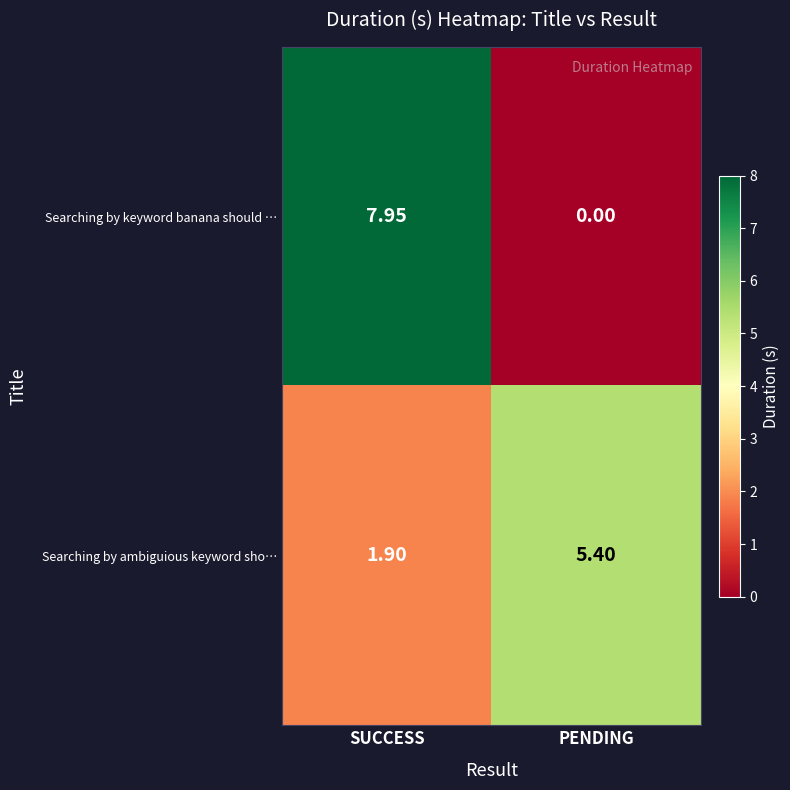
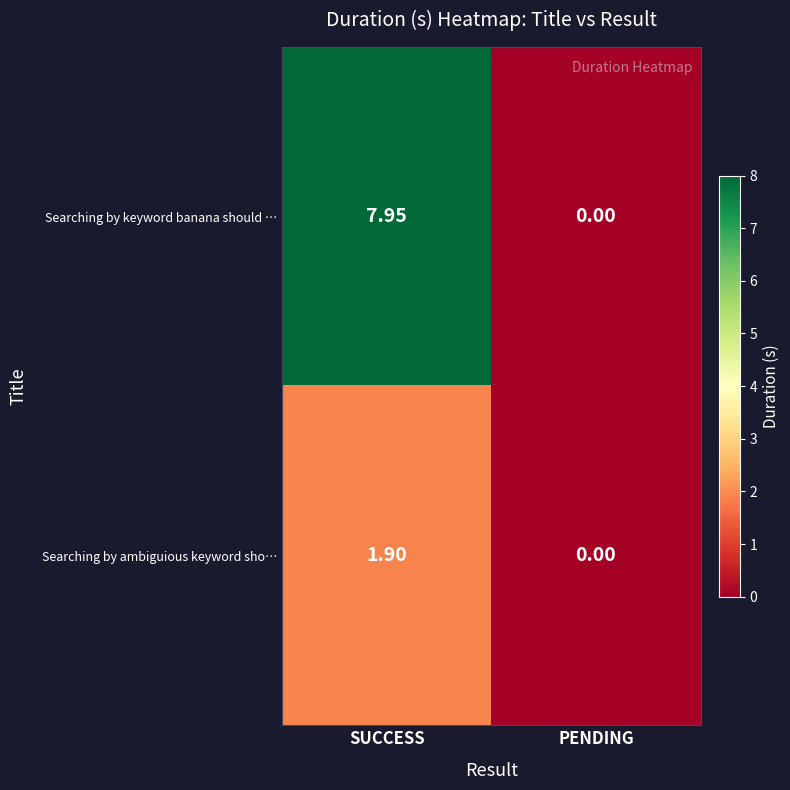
Searching by ambiguious keyword sho…, PENDING: 5.40 -> 0.00
